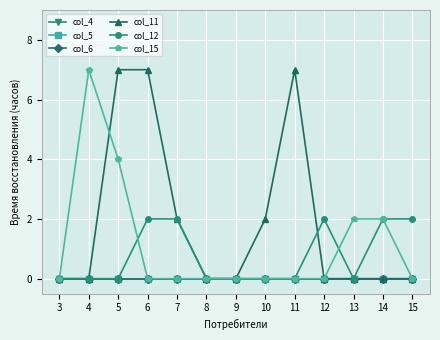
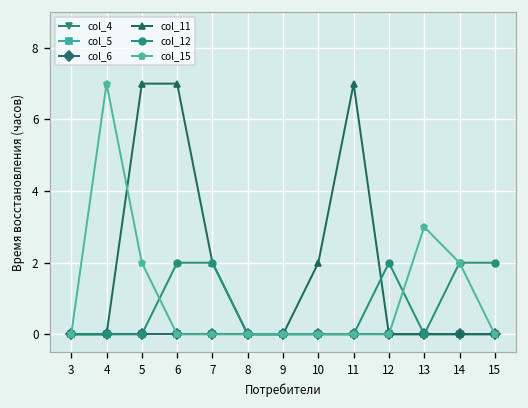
col_15, 5: 4 -> 2
col_15, 13: 2 -> 3
